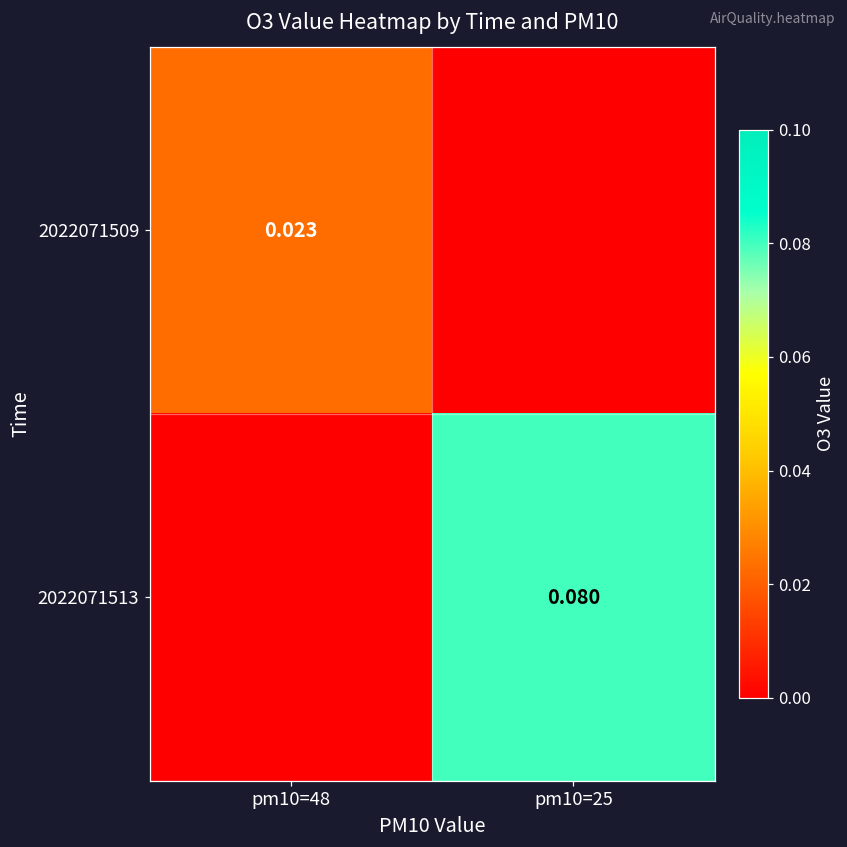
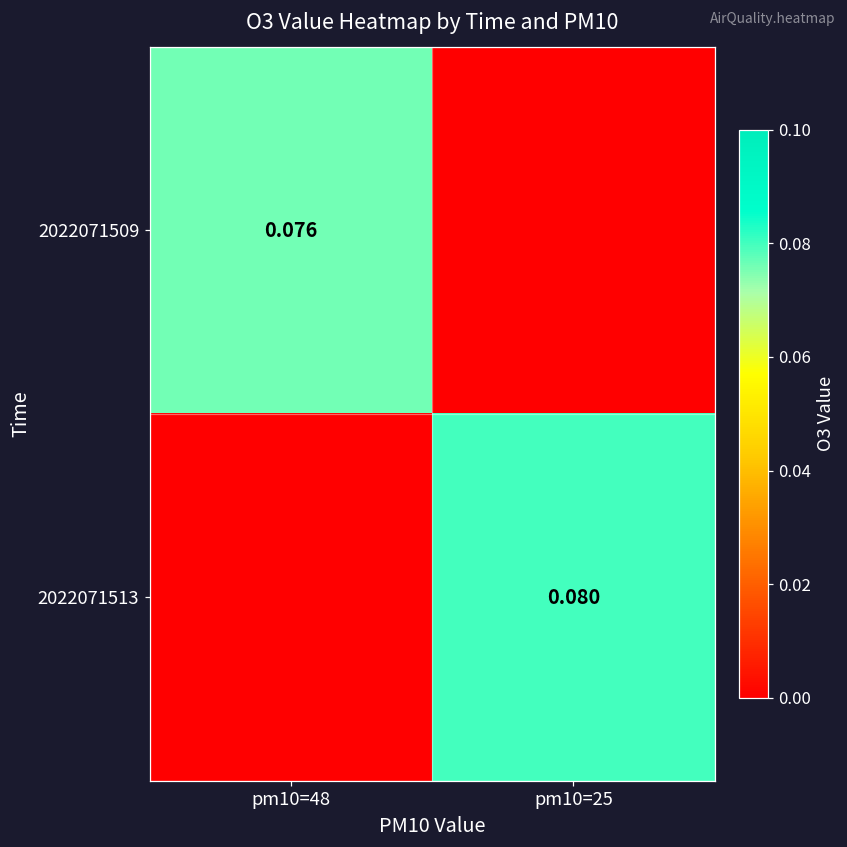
2022071509, pm10=48: 0.023 -> 0.076
